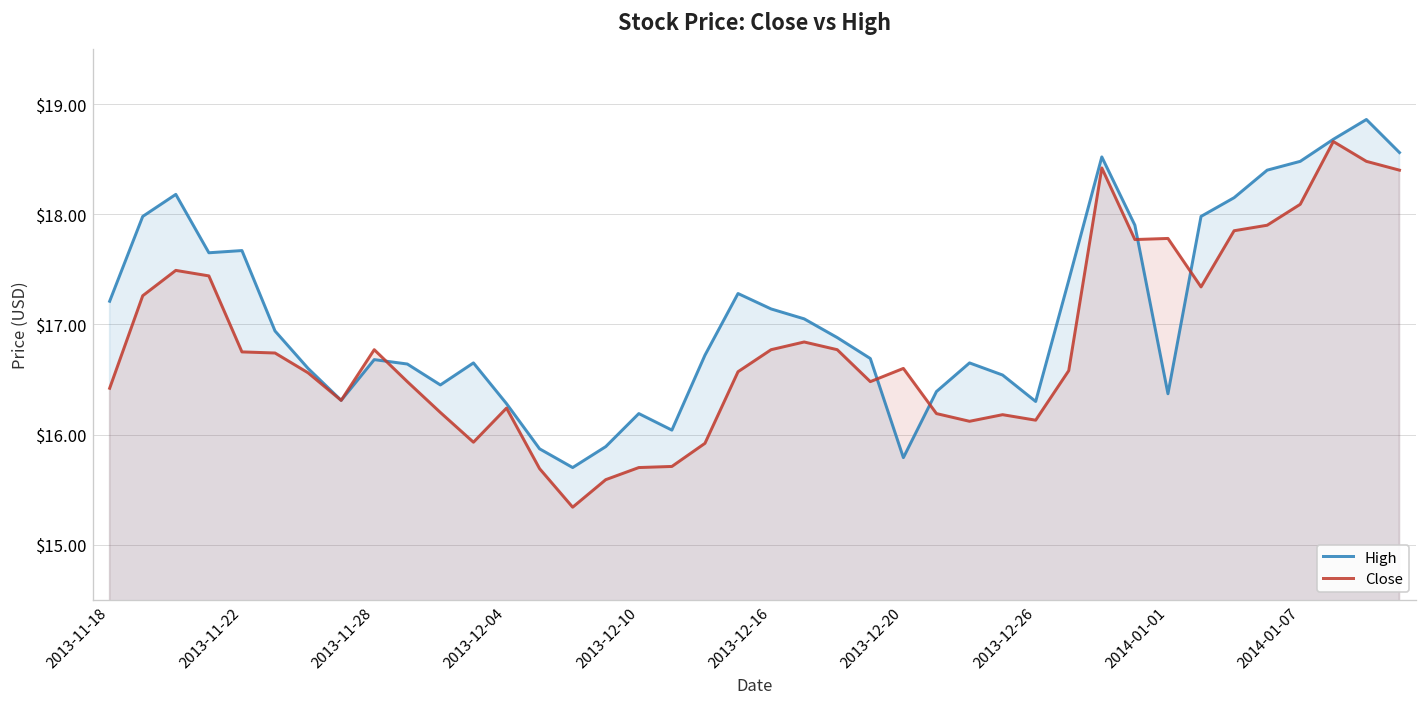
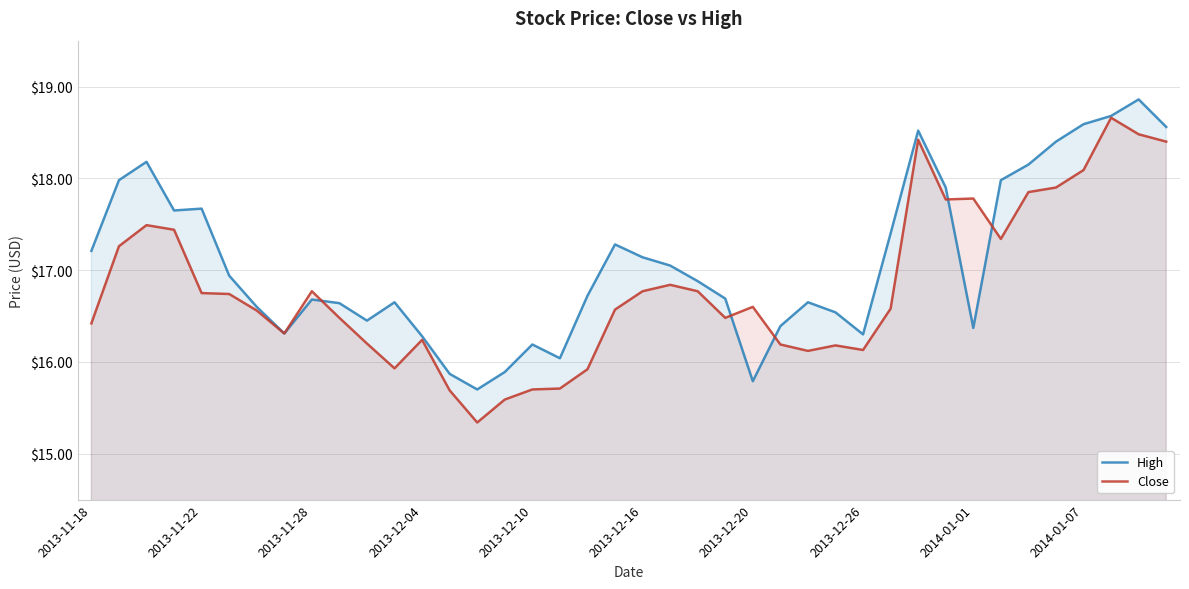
High, 2014-01-07: $18.5 -> $18.6
